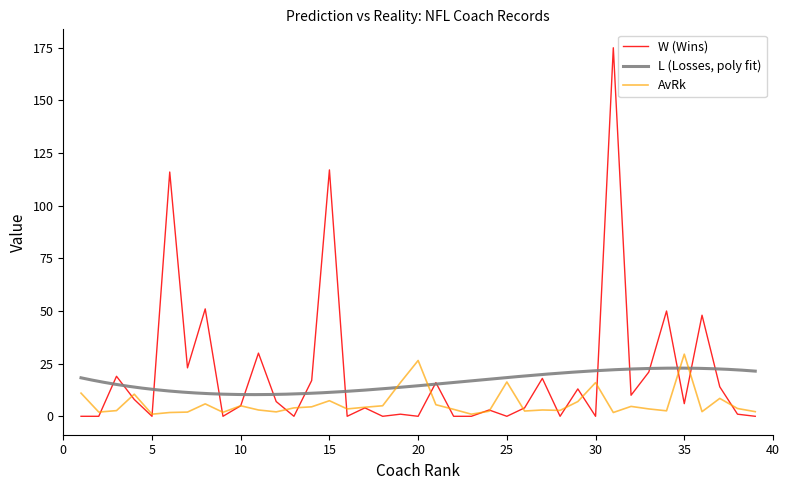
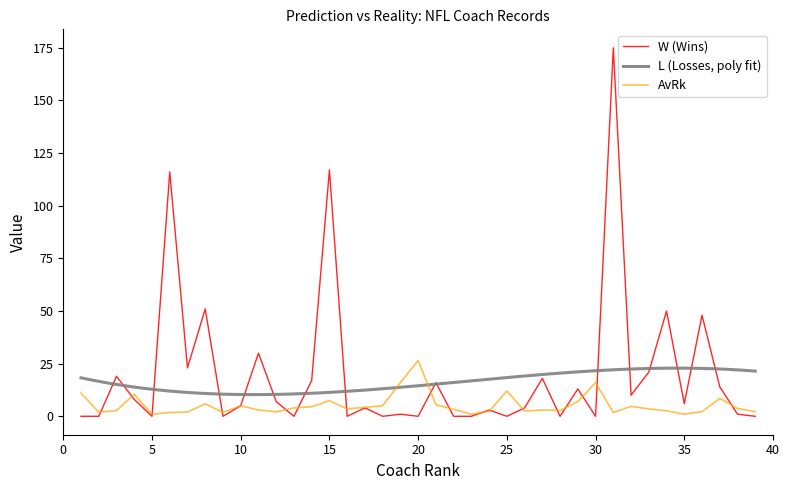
AvRk, 25: 16 -> 12
AvRk, 35: 30 -> 1
